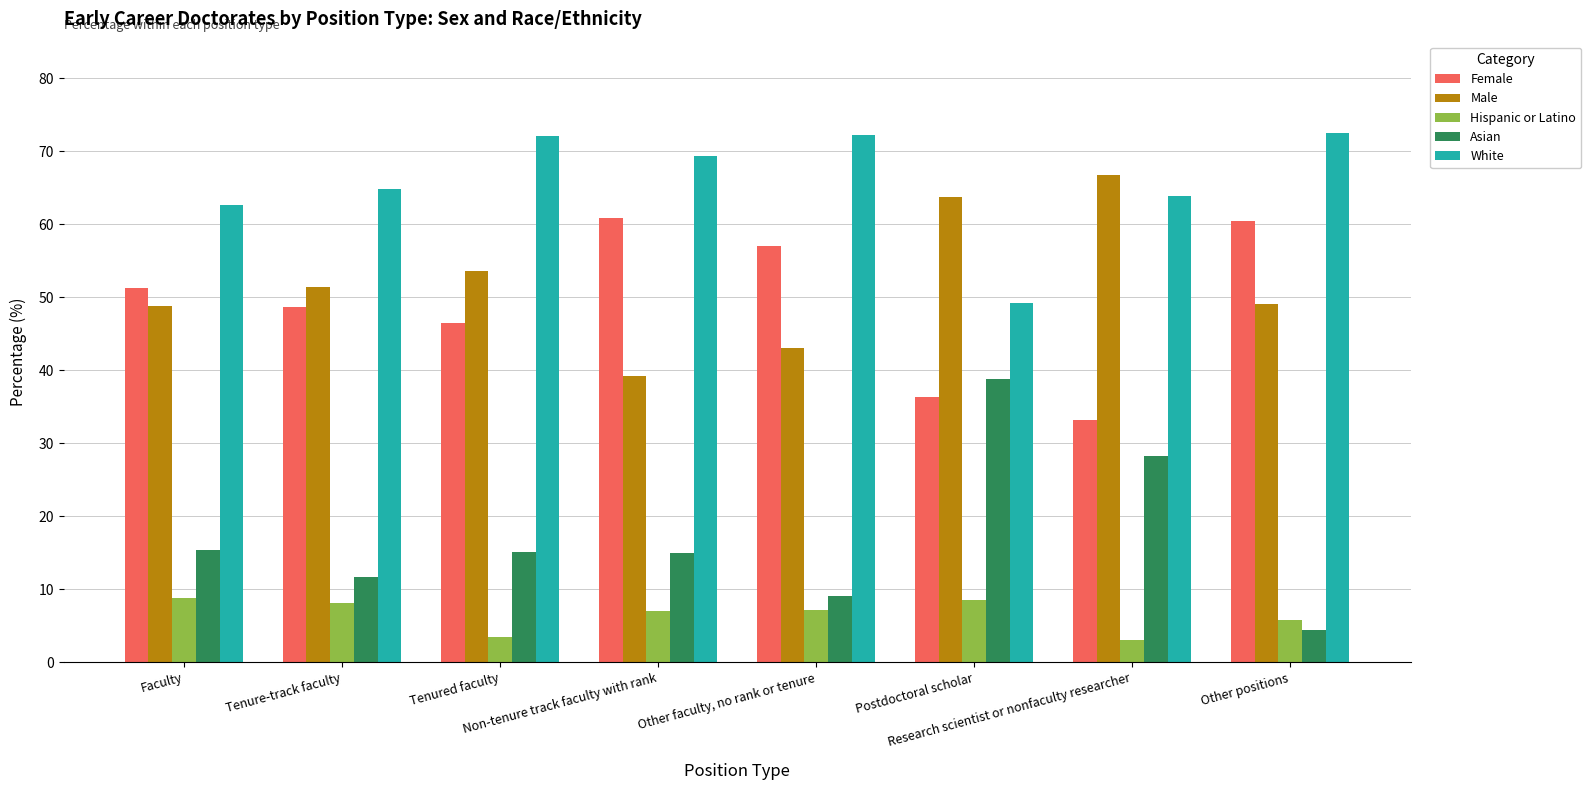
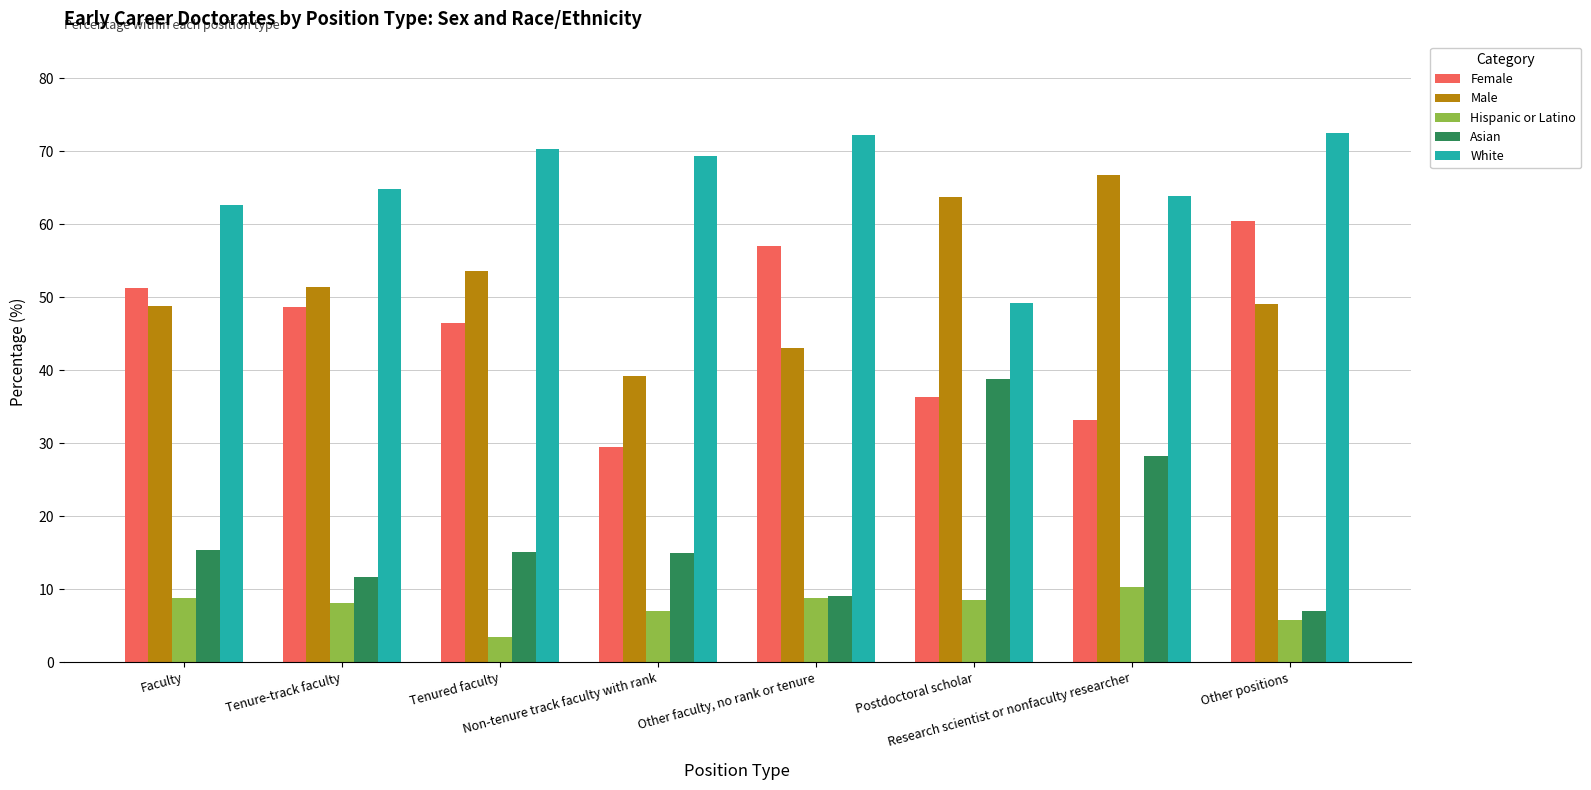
White, Tenured faculty: 72 -> 70
Female, Non-tenure track faculty with rank: 61 -> 29
Hispanic or Latino, Other faculty, no rank or tenure: 7 -> 9
Hispanic or Latino, Research scientist or nonfaculty researcher: 3 -> 10
Asian, Other positions: 4 -> 7
